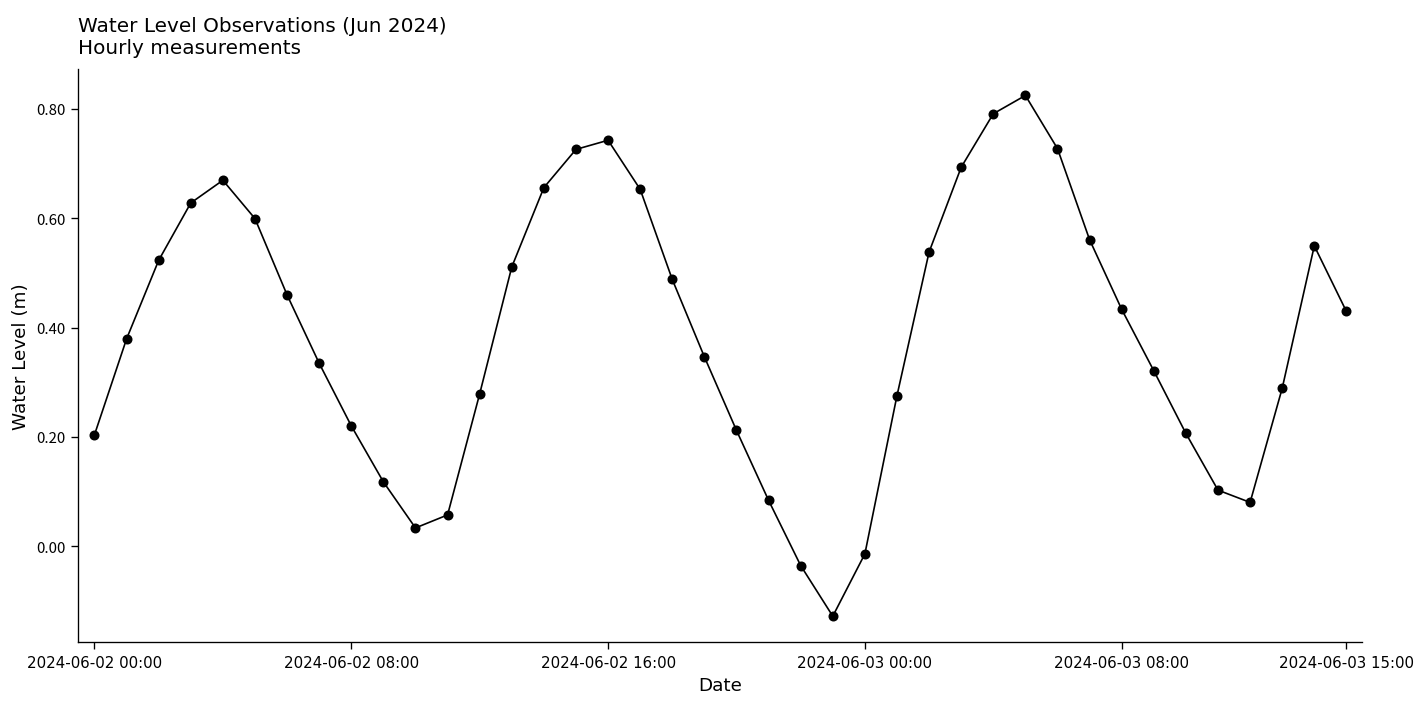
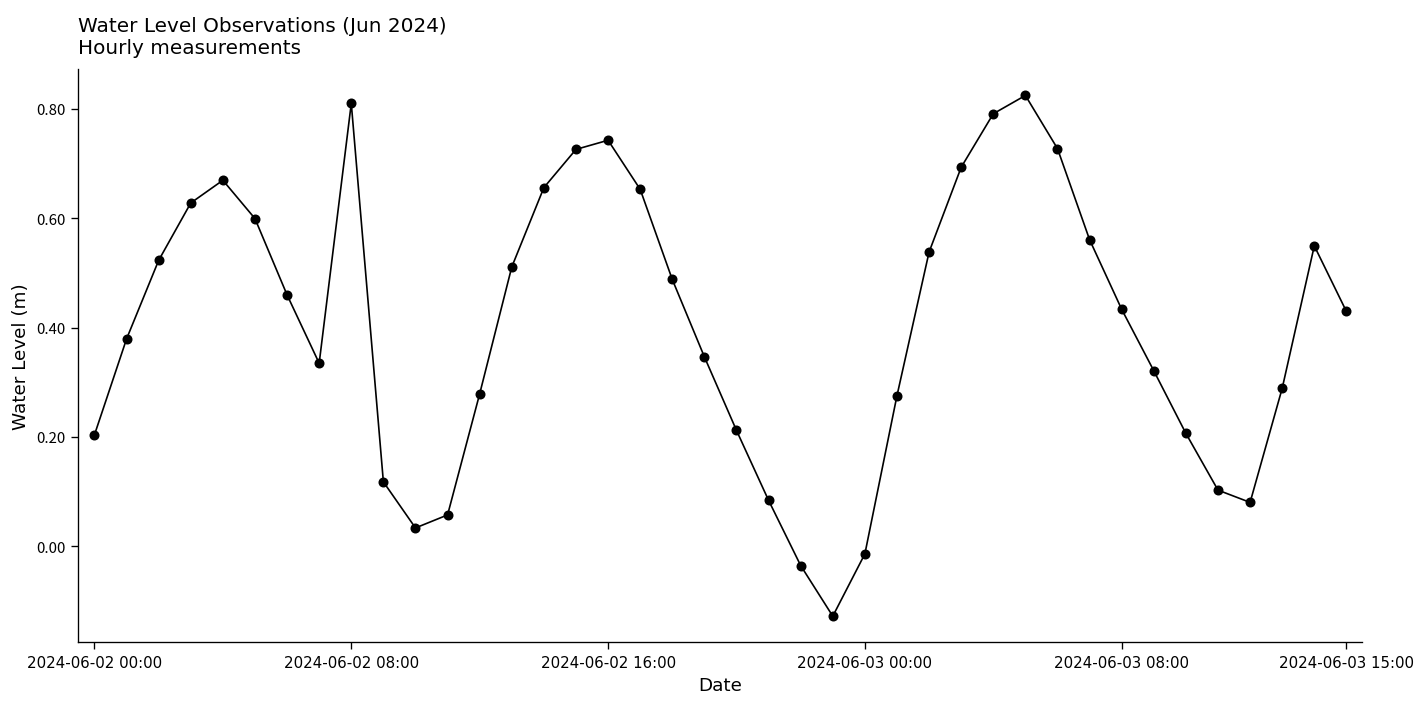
2024-06-02 08:00: 0.22 -> 0.81
